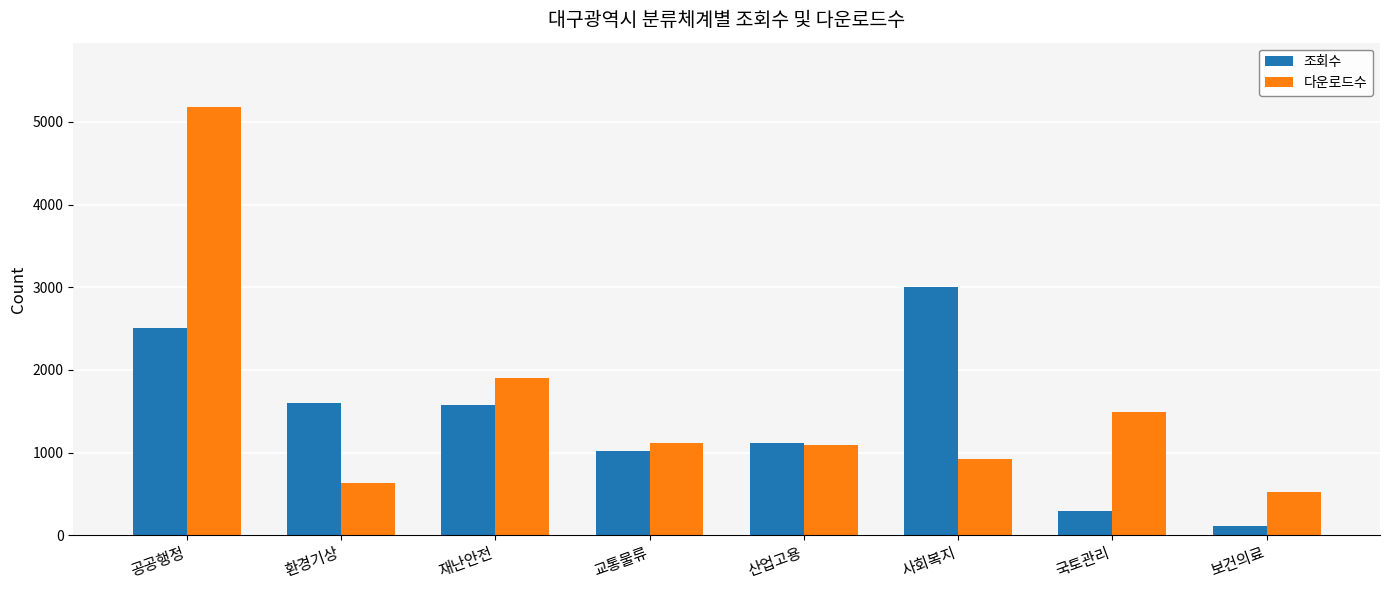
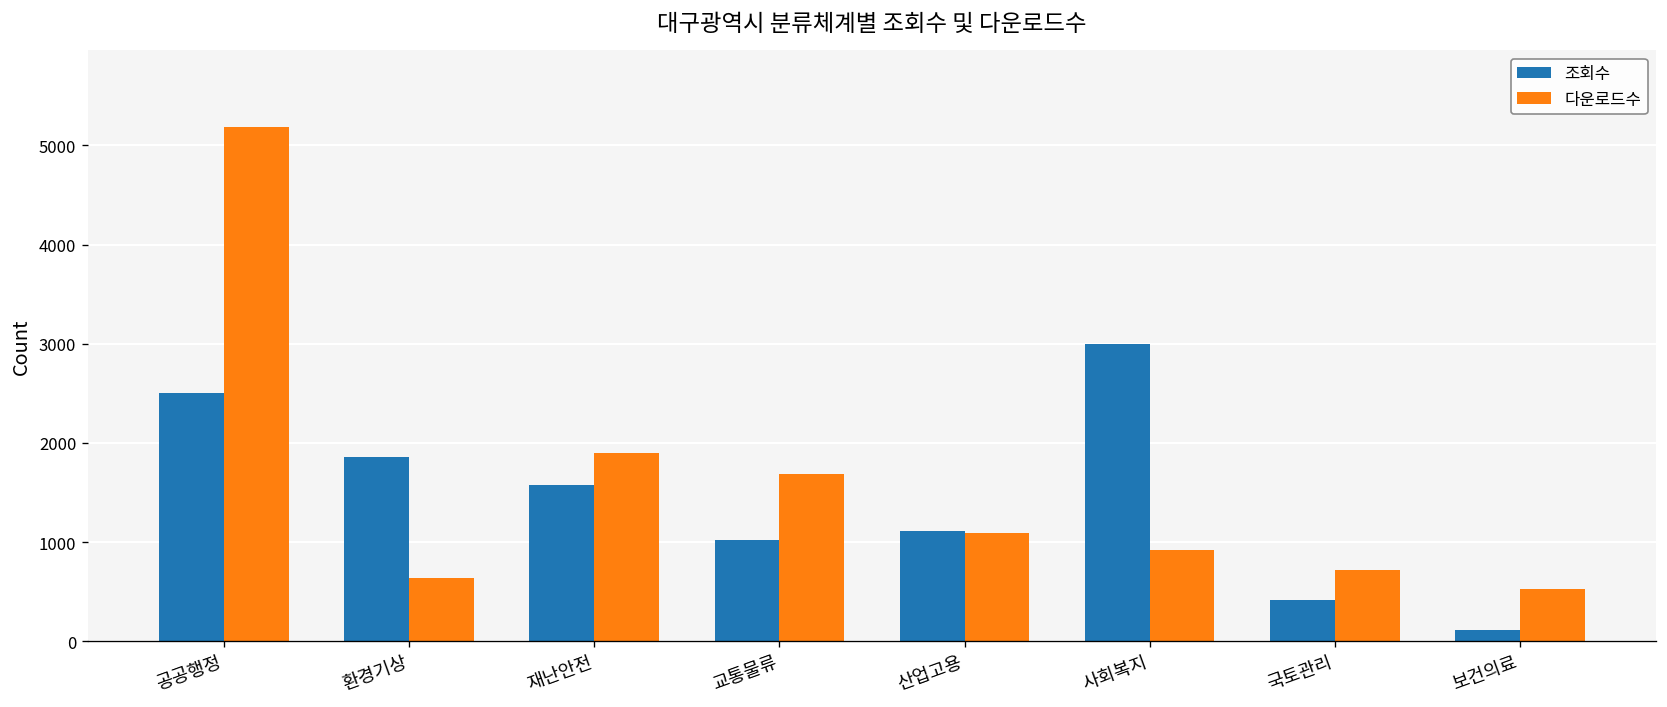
조회수, 환경기상: 1600 -> 1900
다운로드수, 교통물류: 1100 -> 1700
조회수, 국토관리: 300 -> 400
다운로드수, 국토관리: 1500 -> 700
